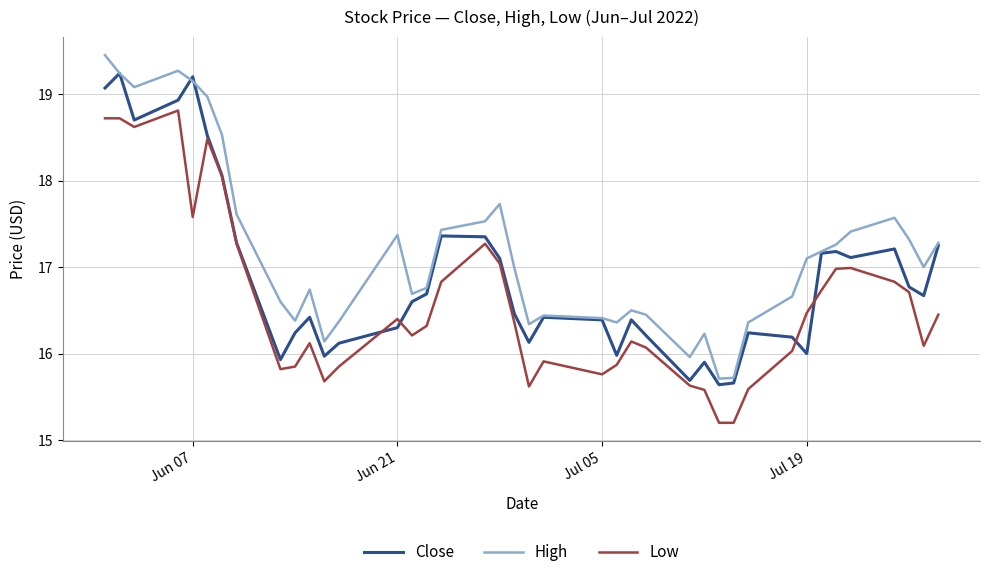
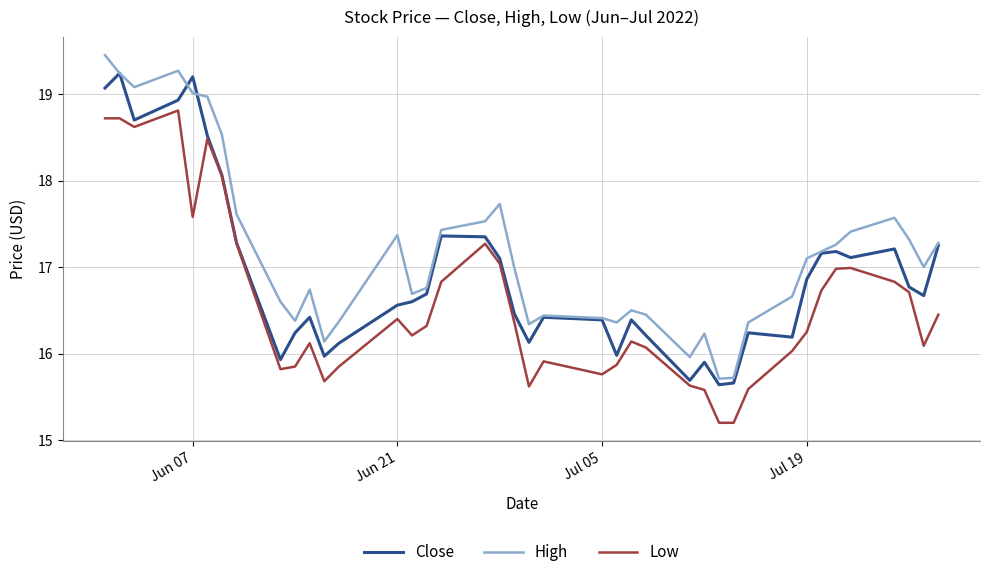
High, Jun 07: 19.2 -> 19.0
Close, Jun 21: 16.3 -> 16.6
Close, Jul 19: 16.0 -> 16.9
Low, Jul 19: 16.5 -> 16.3
